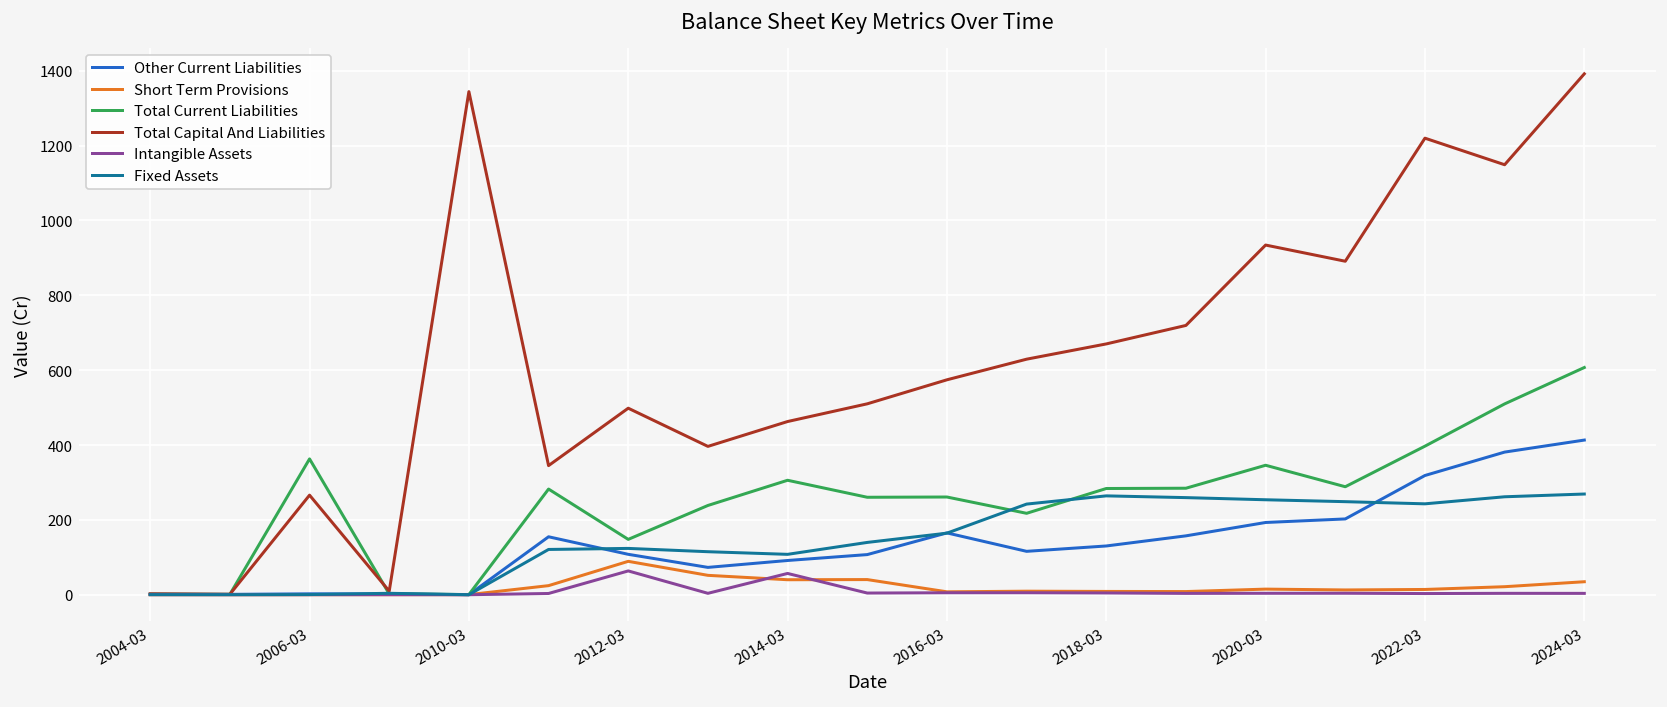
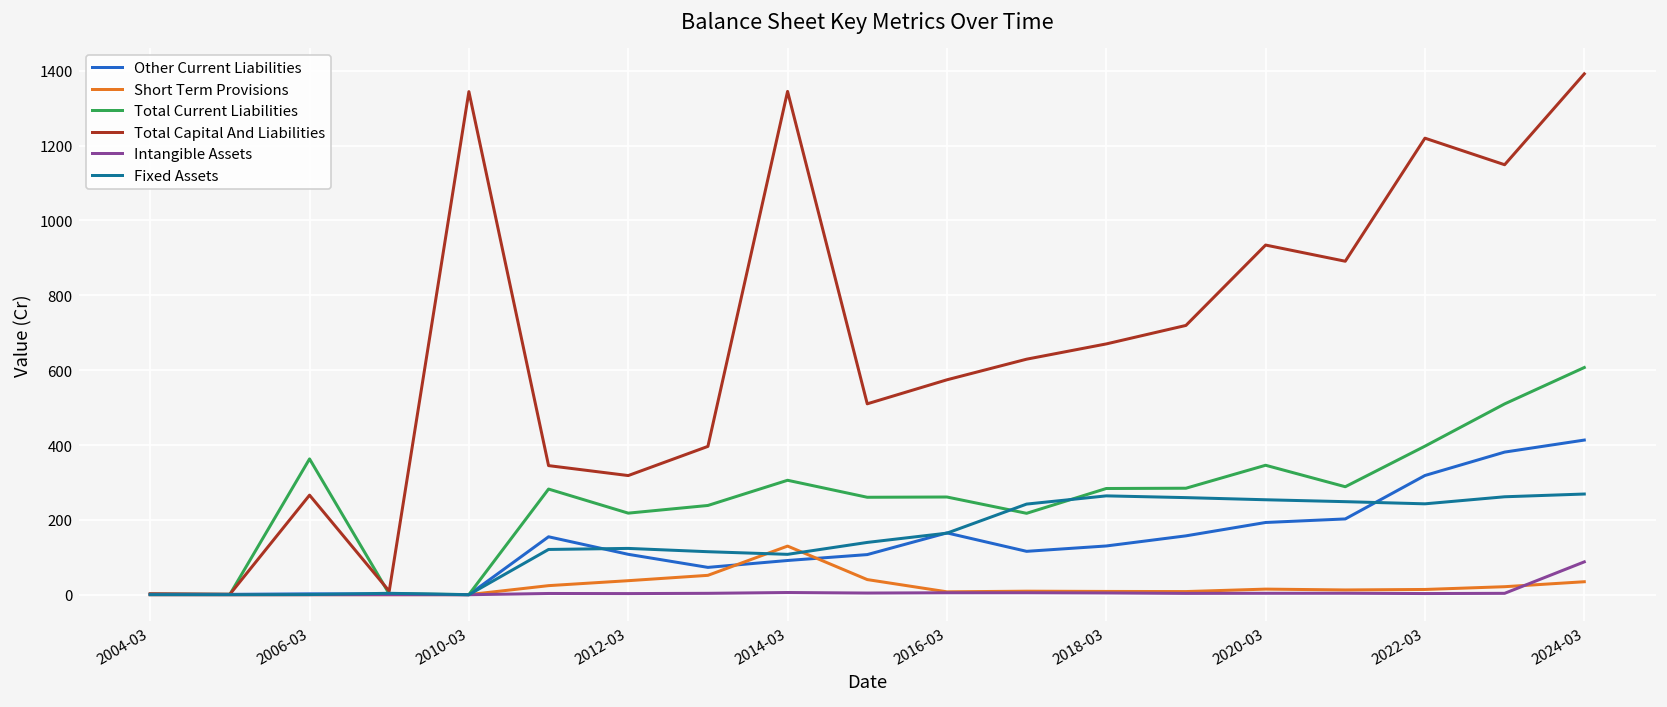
Short Term Provisions, 2012-03: 90 -> 40
Total Current Liabilities, 2012-03: 150 -> 220
Total Capital And Liabilities, 2012-03: 500 -> 320
Intangible Assets, 2012-03: 60 -> 0
Short Term Provisions, 2014-03: 40 -> 130
Total Capital And Liabilities, 2014-03: 460 -> 1340
Intangible Assets, 2014-03: 60 -> 10
Intangible Assets, 2024-03: 0 -> 90
